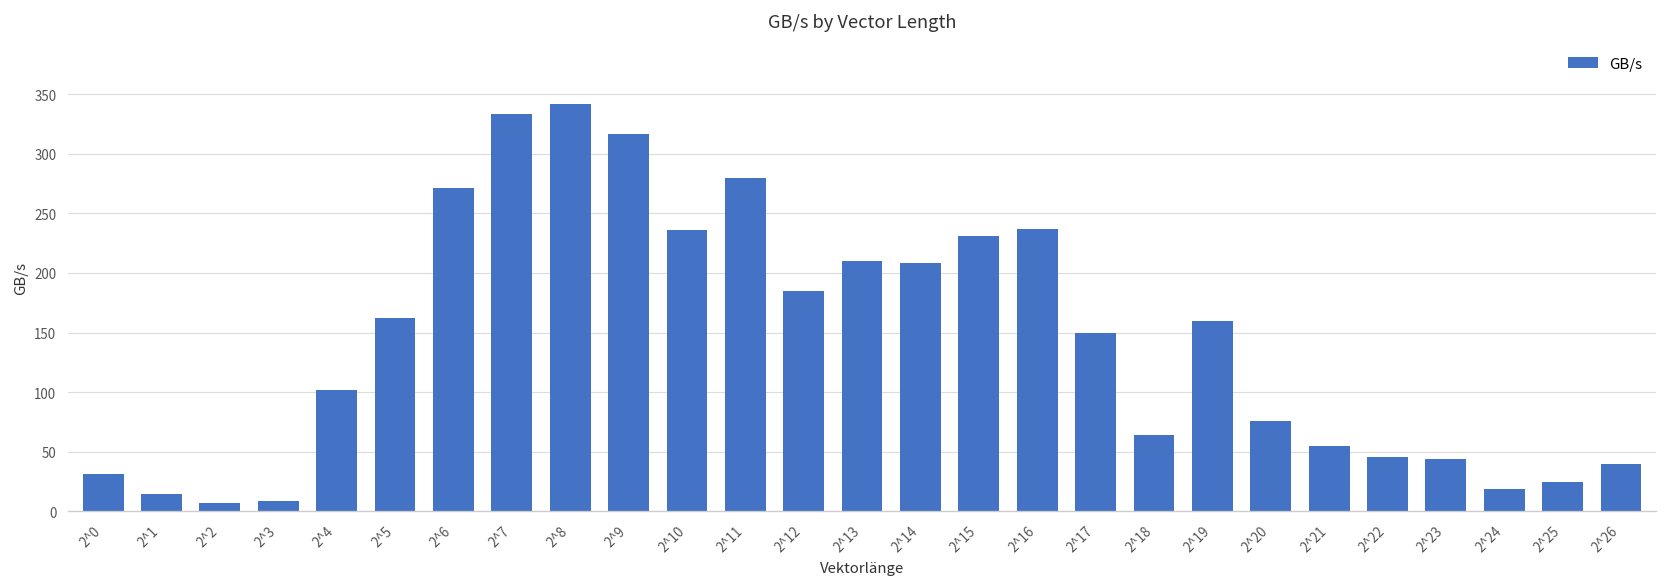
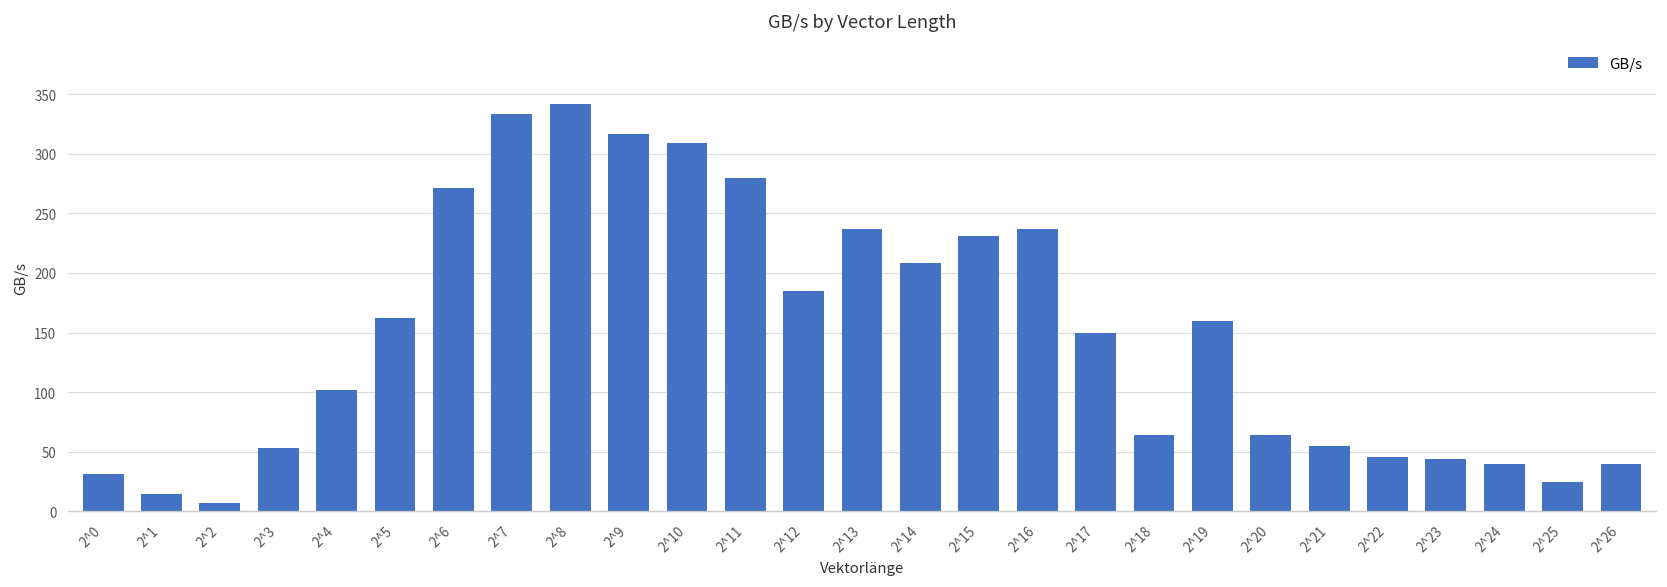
2^3: 10 -> 50
2^10: 240 -> 310
2^13: 210 -> 240
2^20: 80 -> 60
2^24: 20 -> 40
